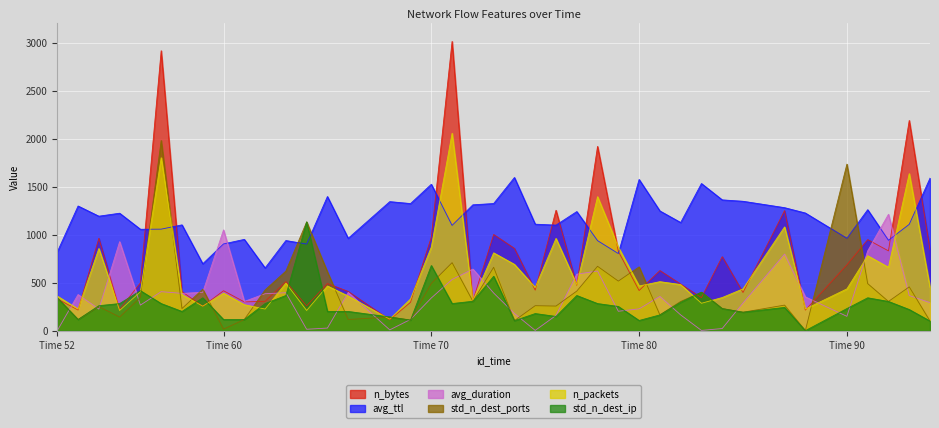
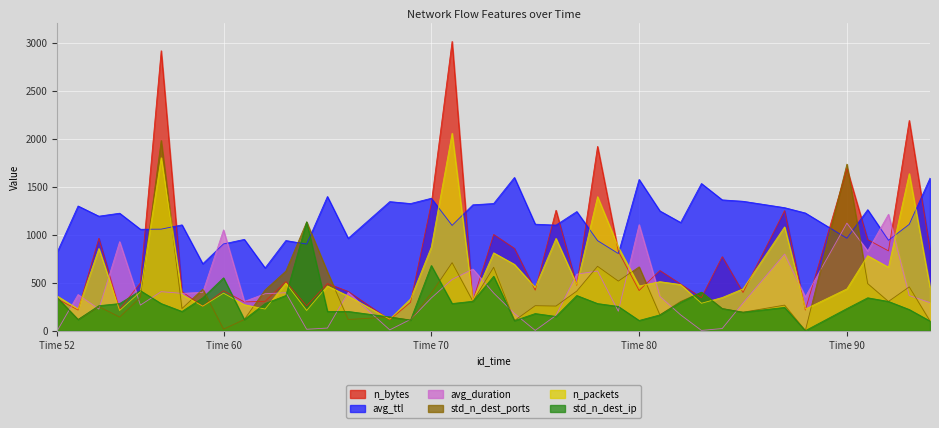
std_n_dest_ip, Time 60: 100 -> 600
n_bytes, Time 70: 1000 -> 1300
avg_ttl, Time 70: 1500 -> 1400
std_n_dest_ports, Time 70: 500 -> 400
avg_duration, Time 80: 200 -> 1100
n_bytes, Time 90: 700 -> 1700
avg_duration, Time 90: 100 -> 1100
